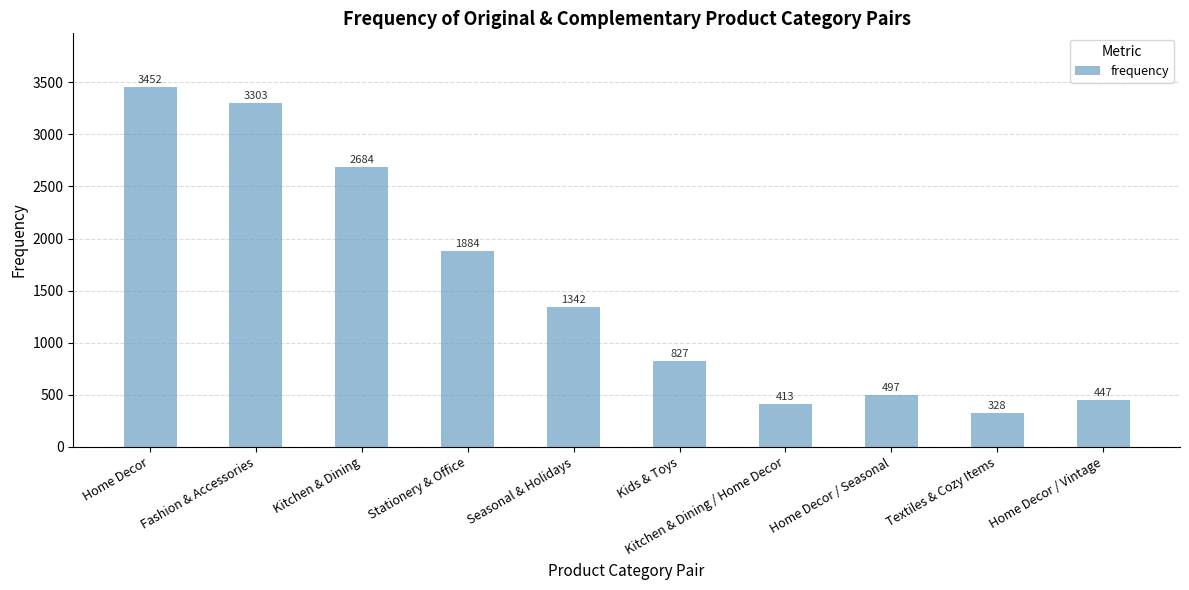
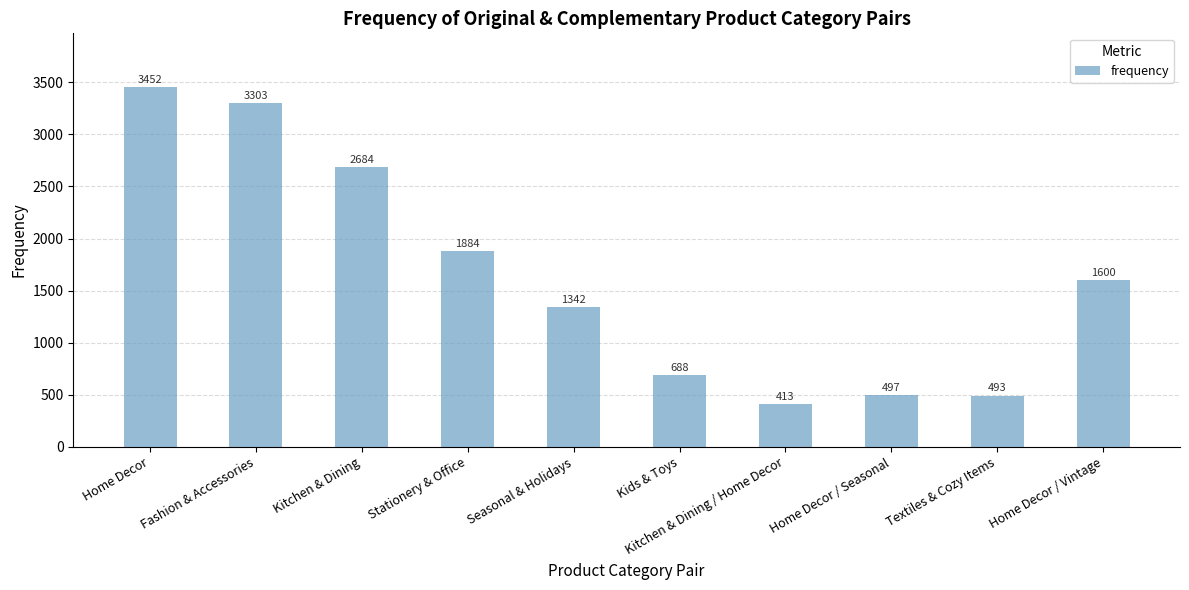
Kids & Toys: 827 -> 688
Textiles & Cozy Items: 328 -> 493
Home Decor / Vintage: 447 -> 1600
